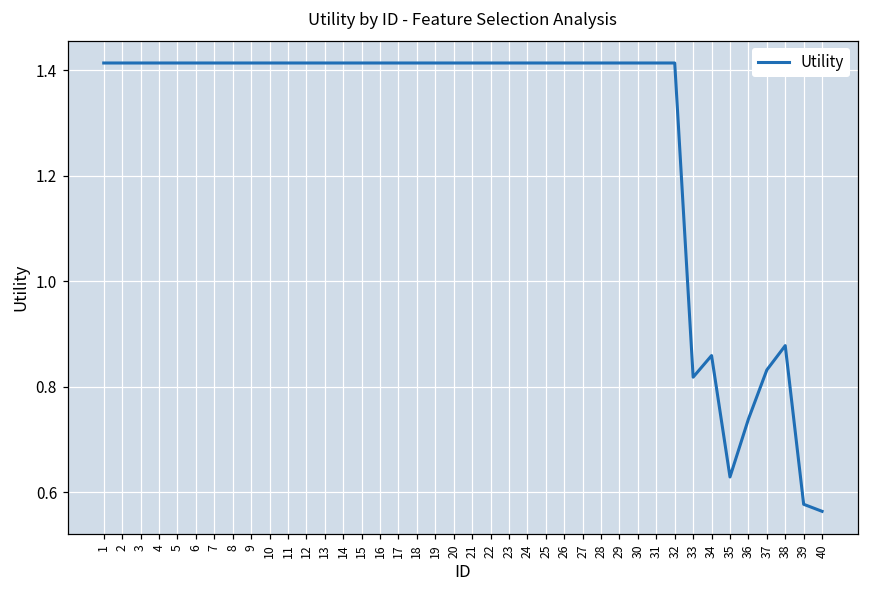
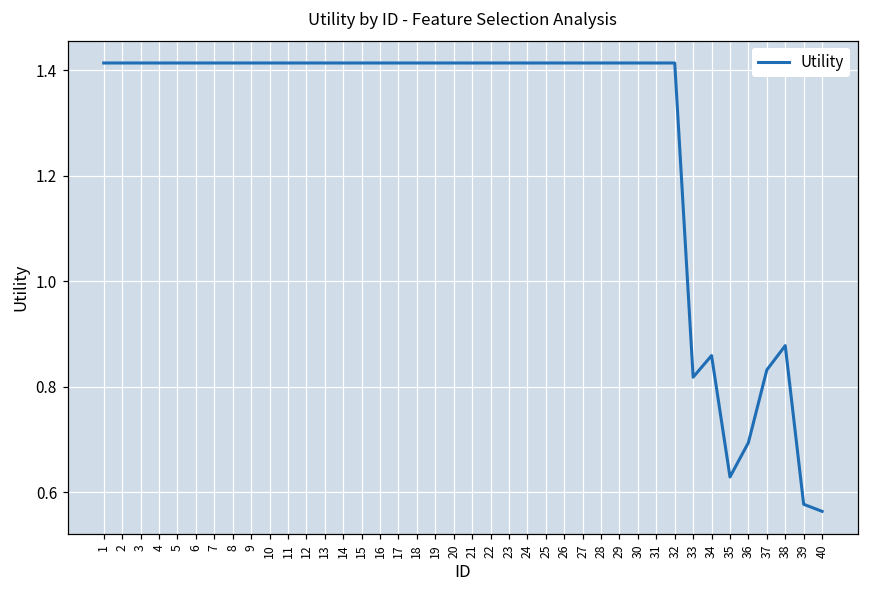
36: 0.74 -> 0.69
